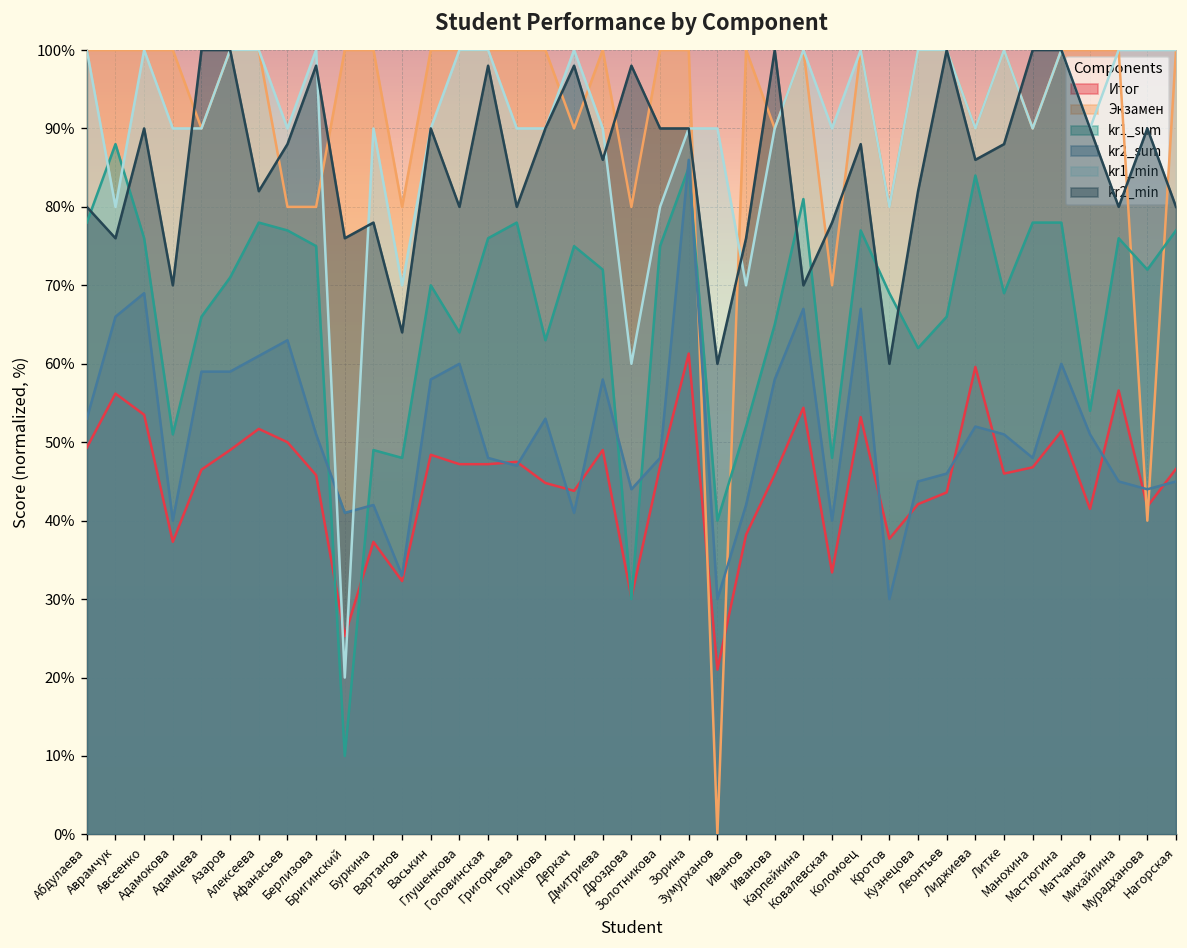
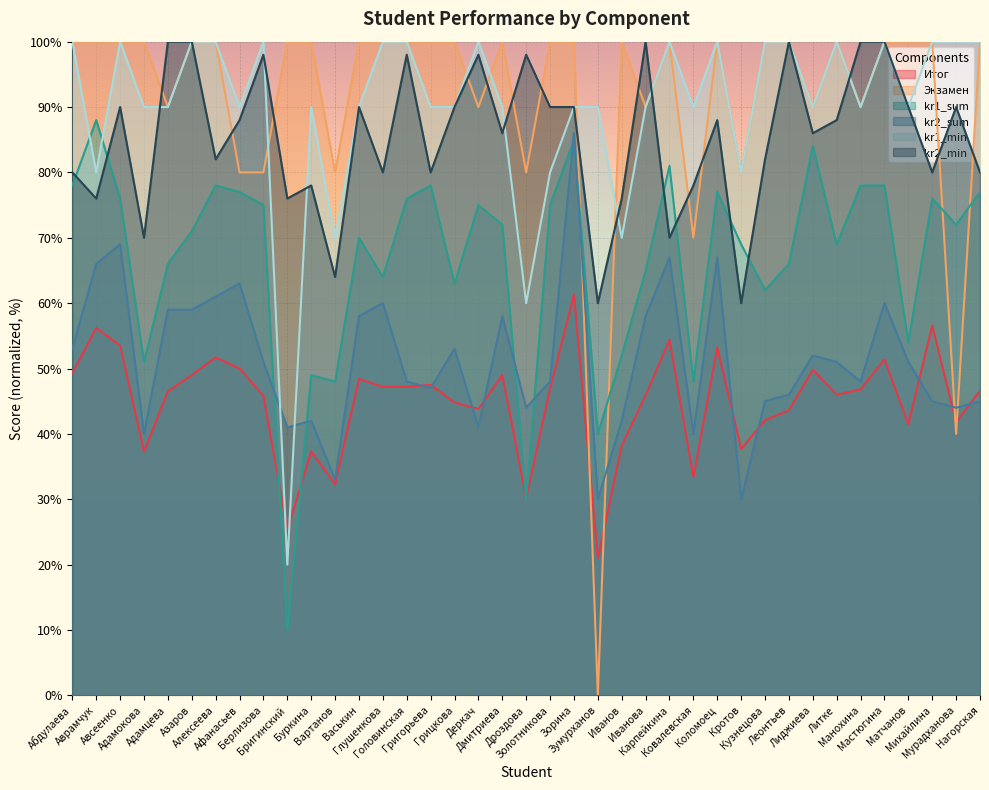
Итог, Лиджиева: 60% -> 50%
